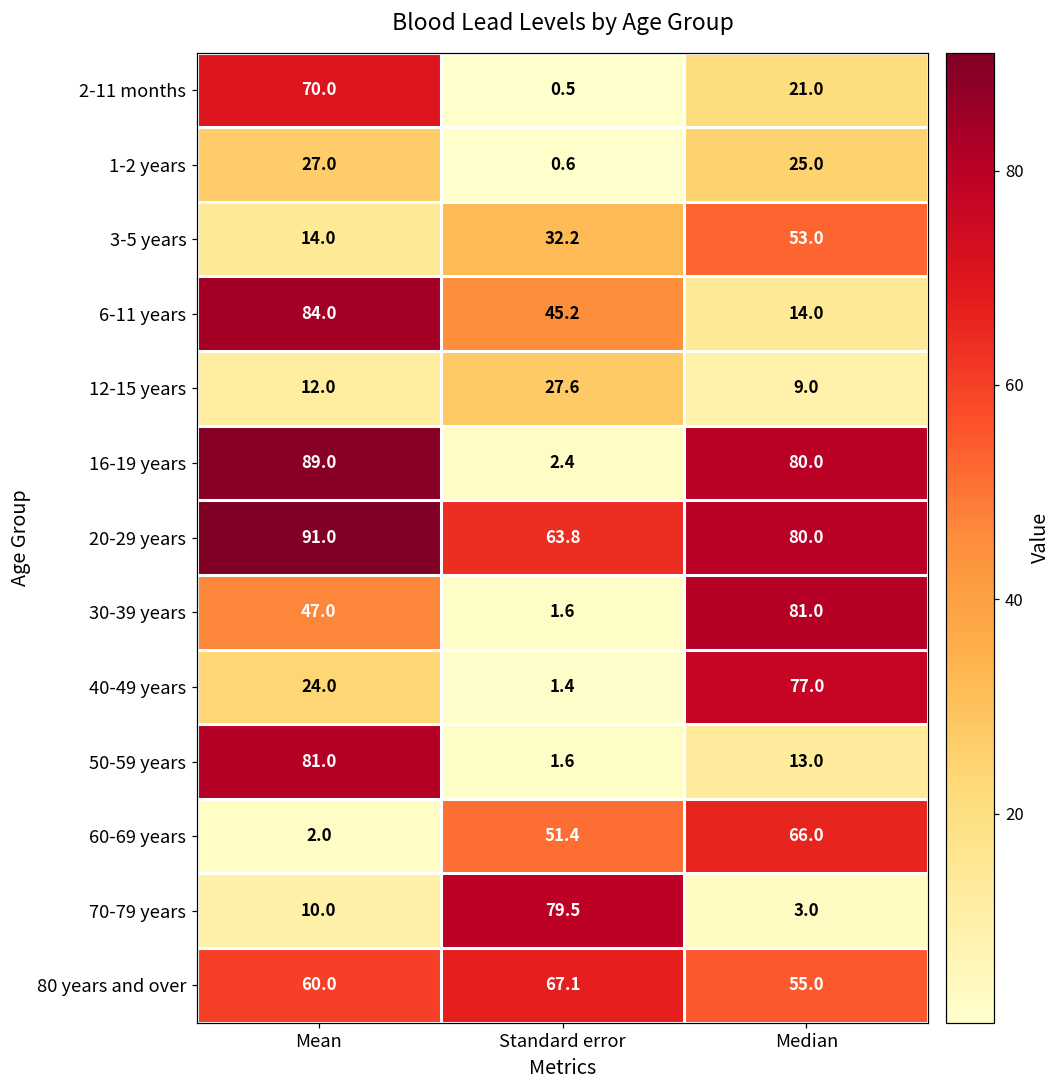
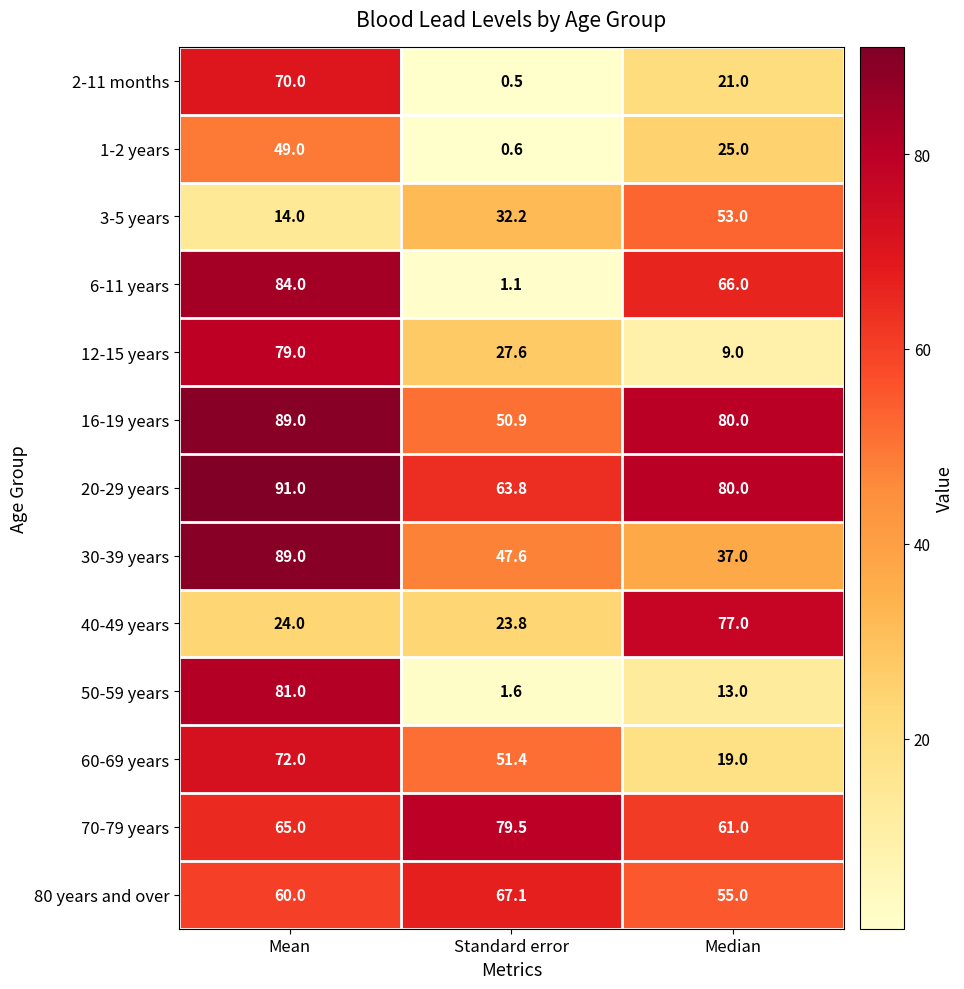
1-2 years, Mean: 27.0 -> 49.0
6-11 years, Standard error: 45.2 -> 1.1
6-11 years, Median: 14.0 -> 66.0
12-15 years, Mean: 12.0 -> 79.0
16-19 years, Standard error: 2.4 -> 50.9
30-39 years, Mean: 47.0 -> 89.0
30-39 years, Standard error: 1.6 -> 47.6
30-39 years, Median: 81.0 -> 37.0
40-49 years, Standard error: 1.4 -> 23.8
60-69 years, Mean: 2.0 -> 72.0
60-69 years, Median: 66.0 -> 19.0
70-79 years, Mean: 10.0 -> 65.0
70-79 years, Median: 3.0 -> 61.0
